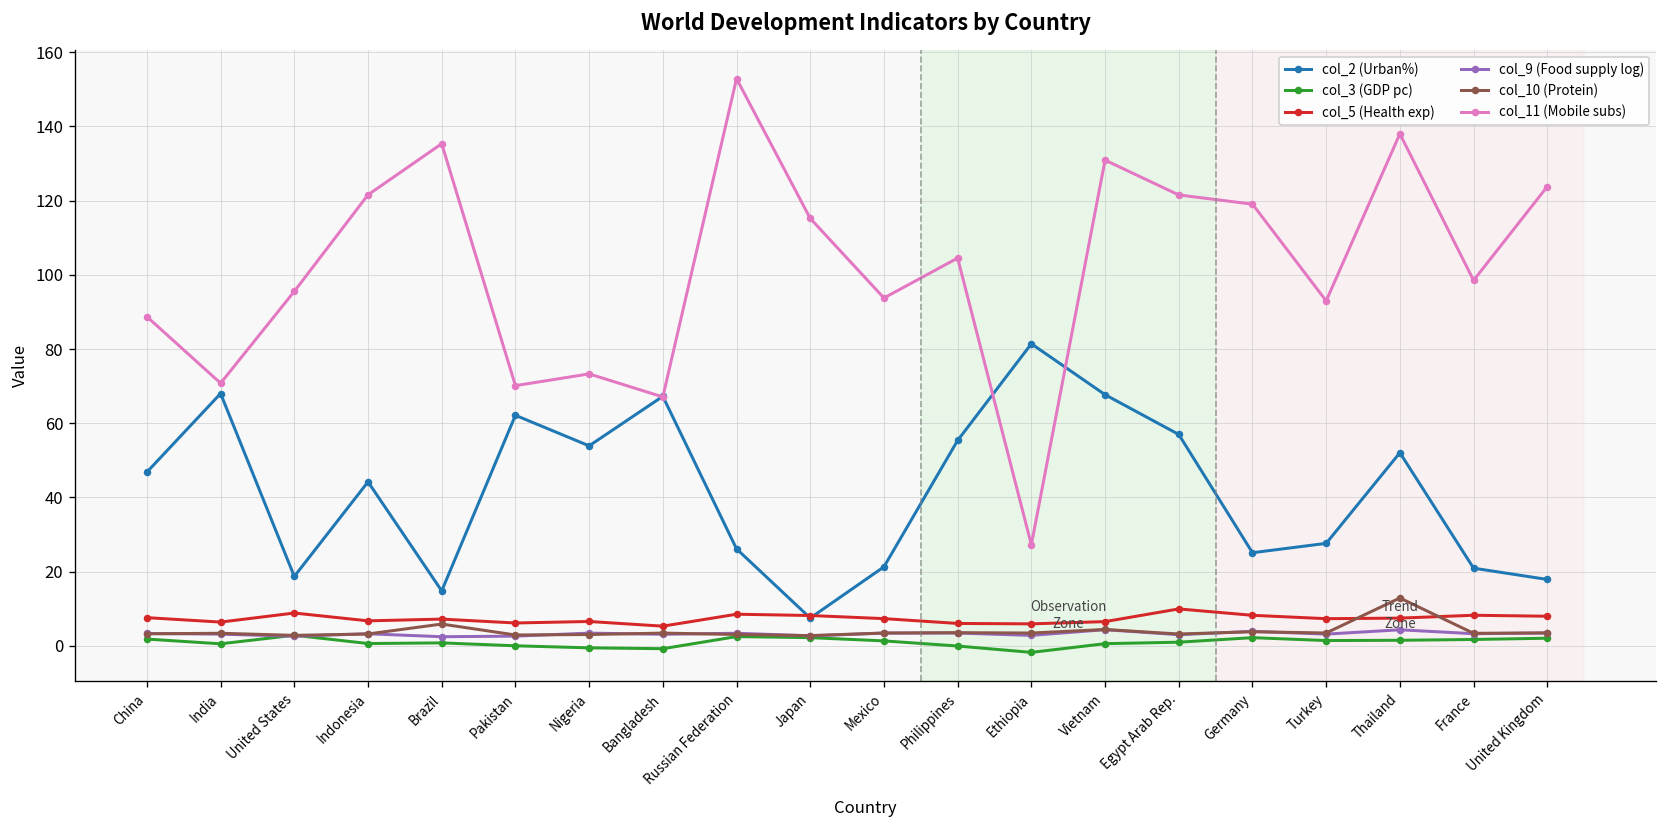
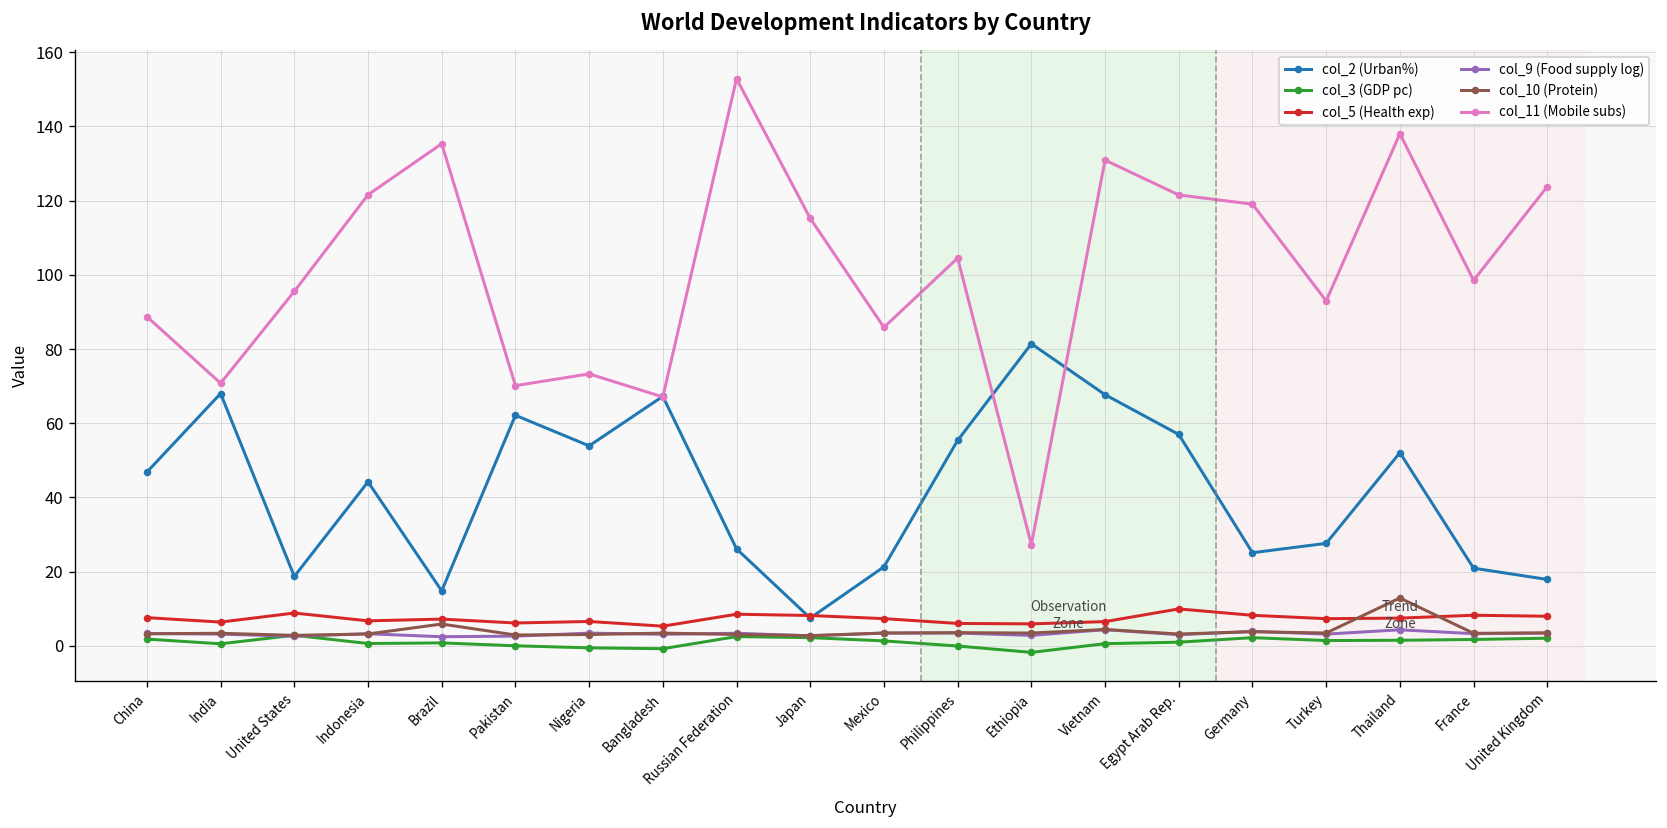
col_11 (Mobile subs), Mexico: 94 -> 86
